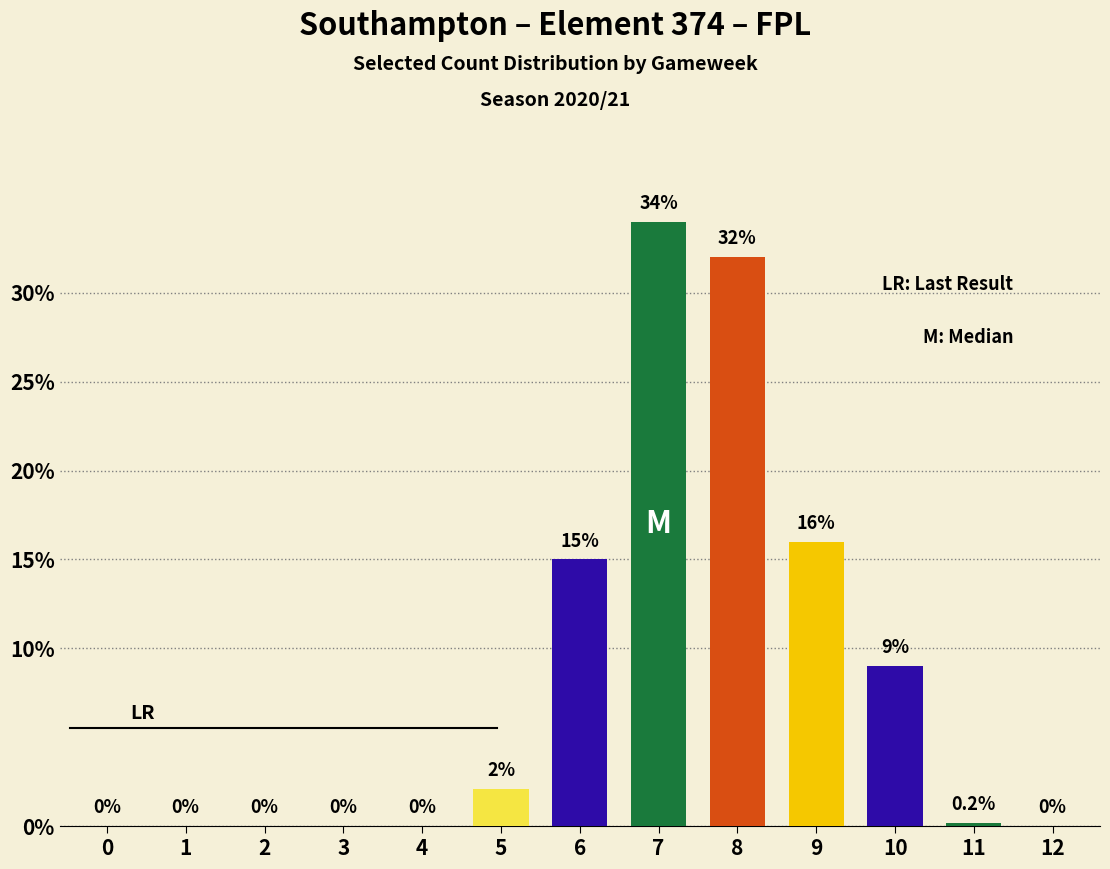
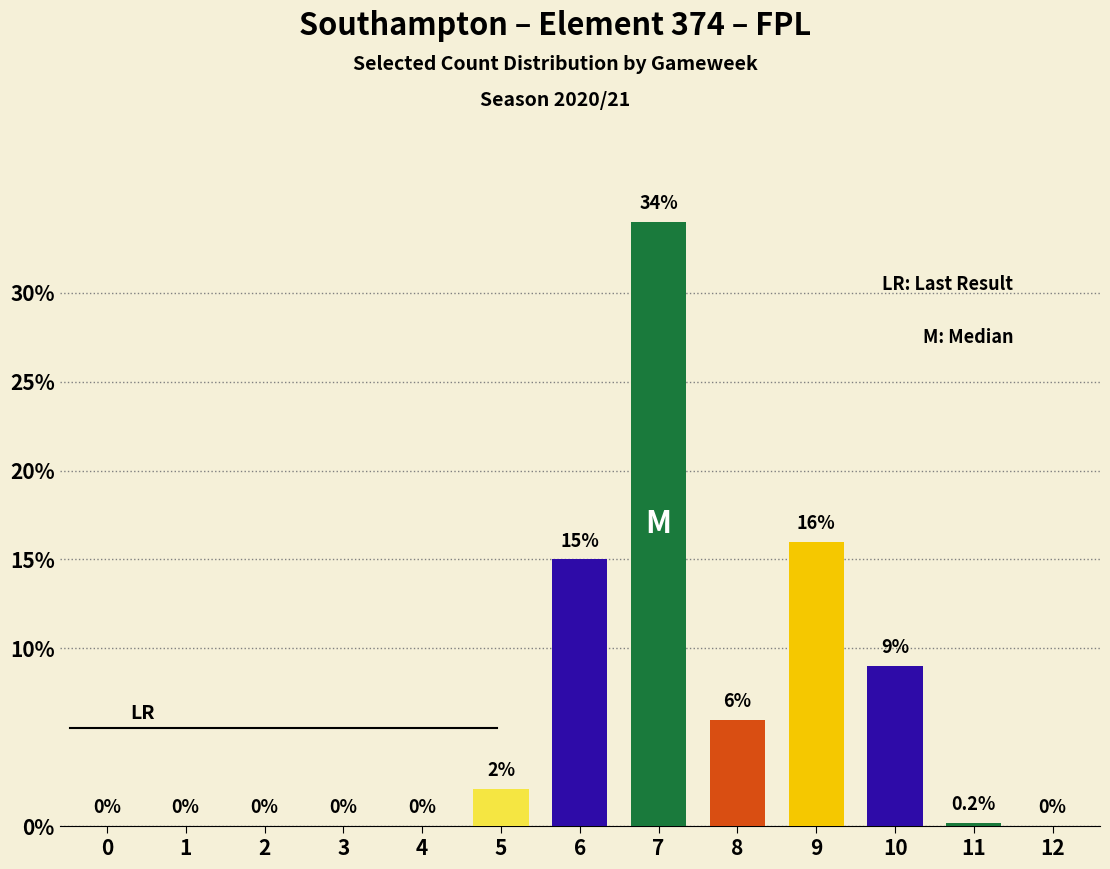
8: 32% -> 6%
